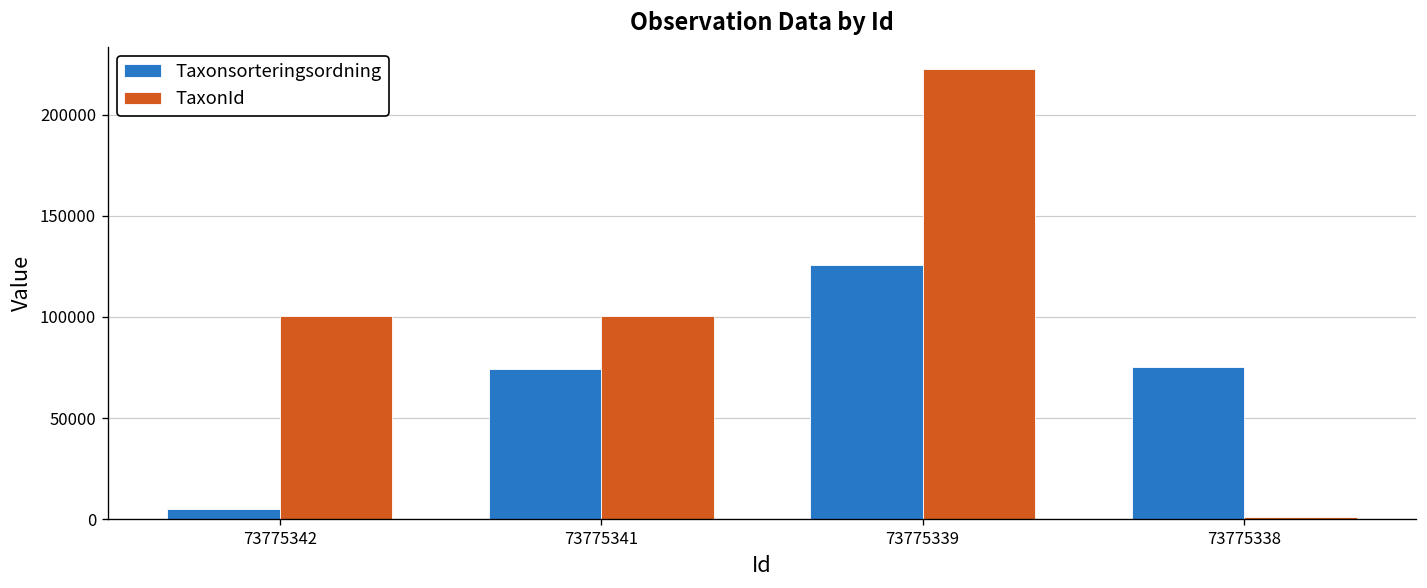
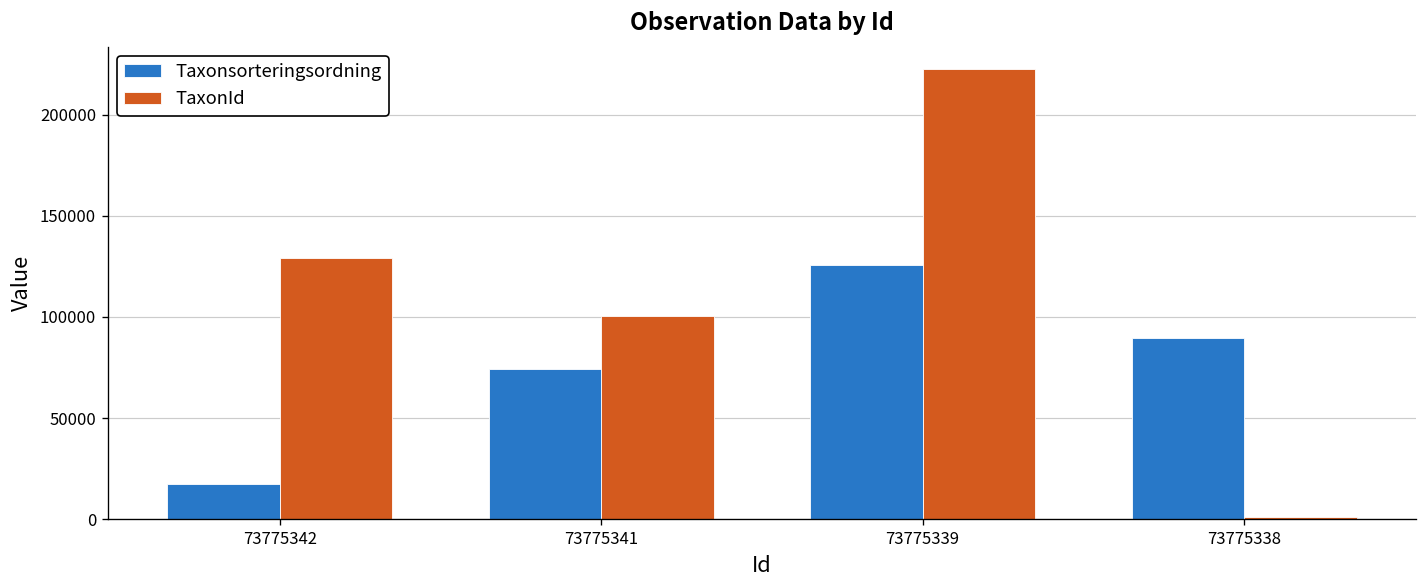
Taxonsorteringsordning, 73775342: 5000 -> 17000
TaxonId, 73775342: 101000 -> 129000
Taxonsorteringsordning, 73775338: 75000 -> 89000
